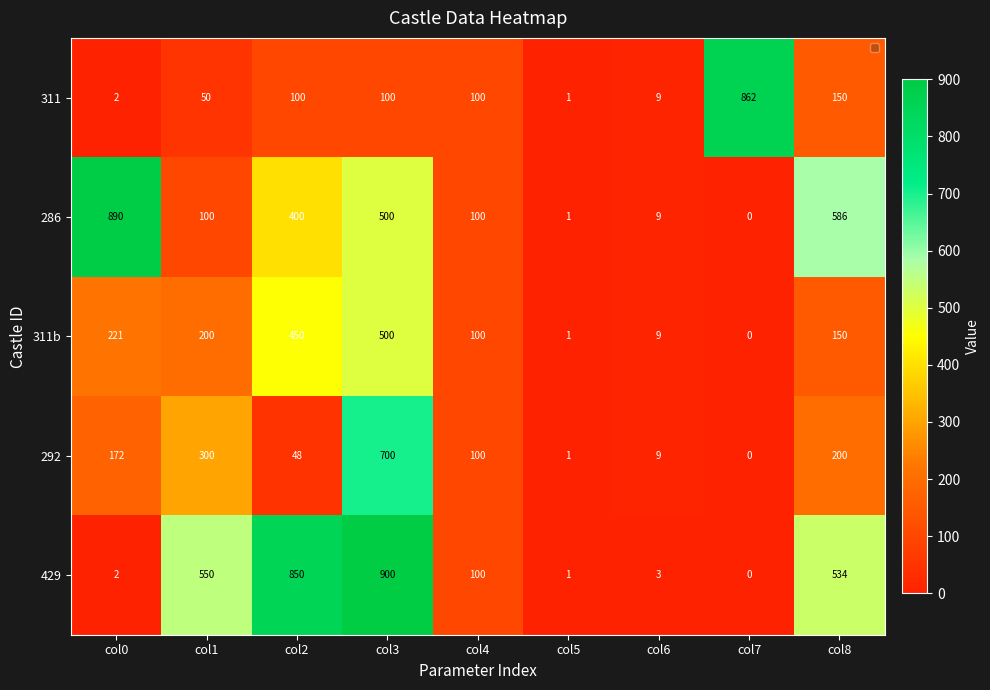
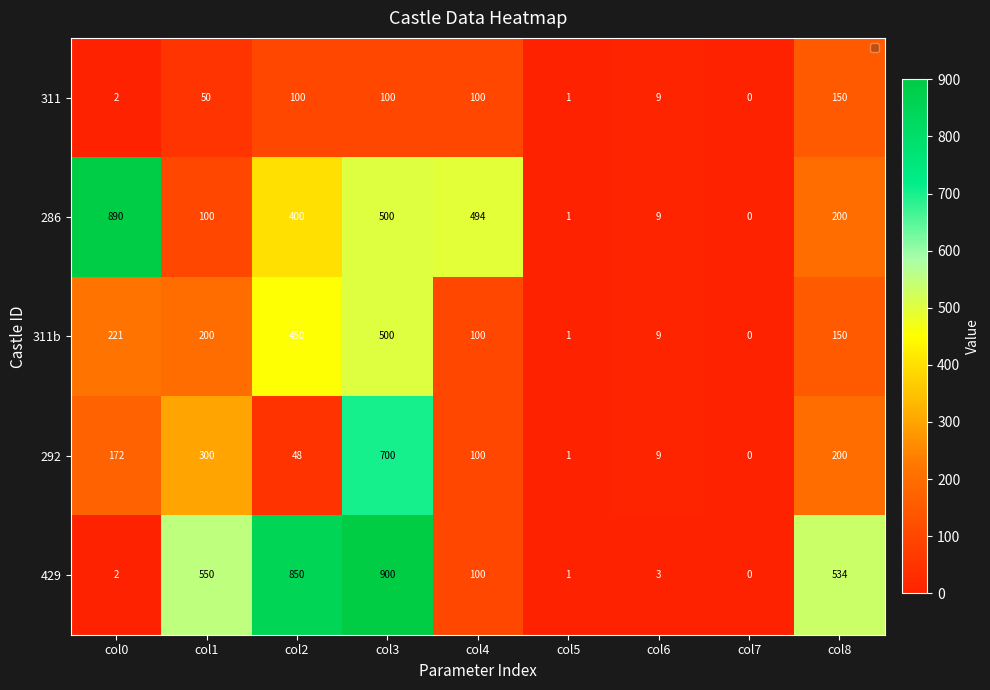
311, col7: 862 -> 0
286, col4: 100 -> 494
286, col8: 586 -> 200
